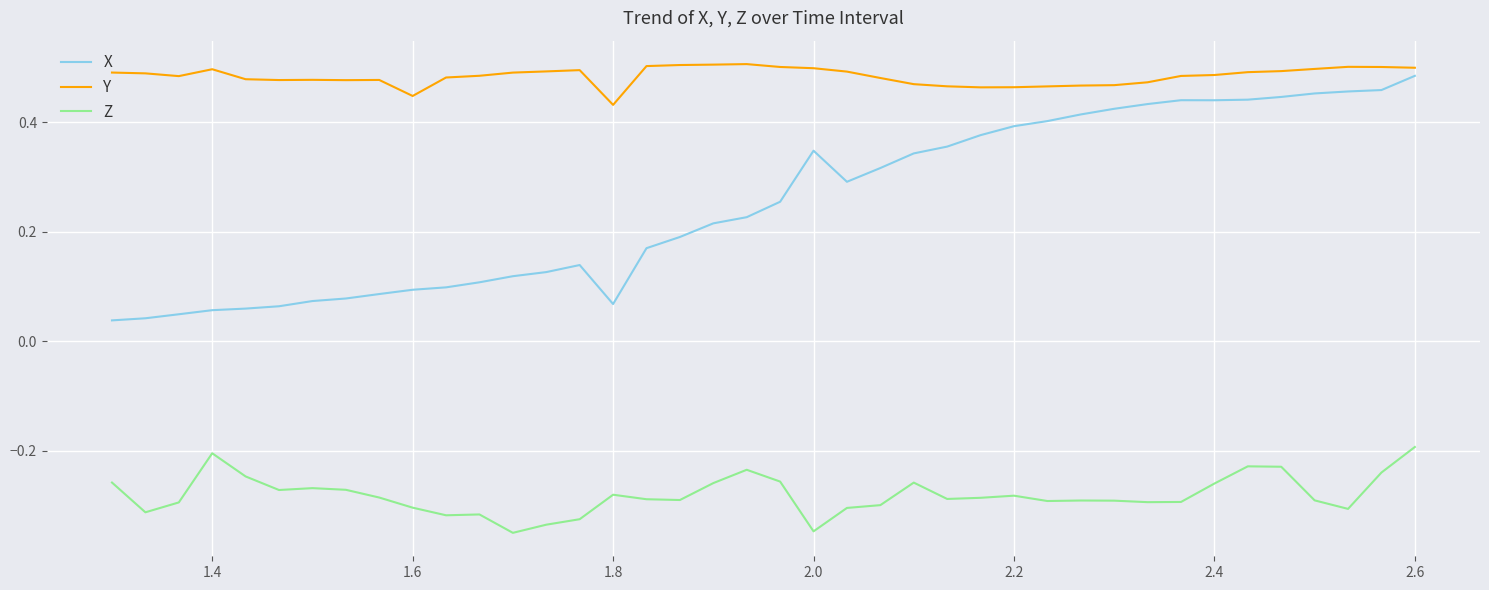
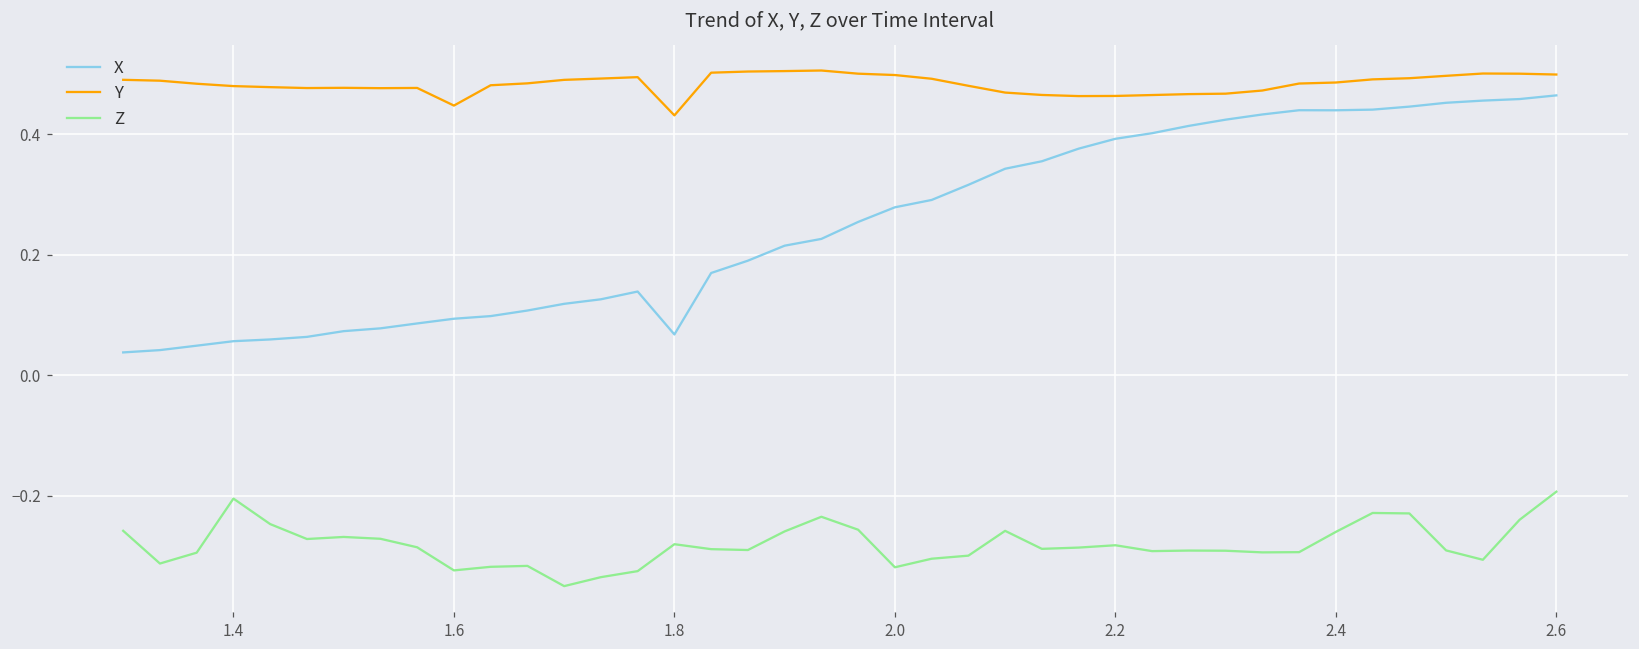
Y, 1.4: 0.50 -> 0.48
Z, 1.6: -0.30 -> -0.32
X, 2.0: 0.35 -> 0.28
Z, 2.0: -0.35 -> -0.32
X, 2.6: 0.48 -> 0.46
